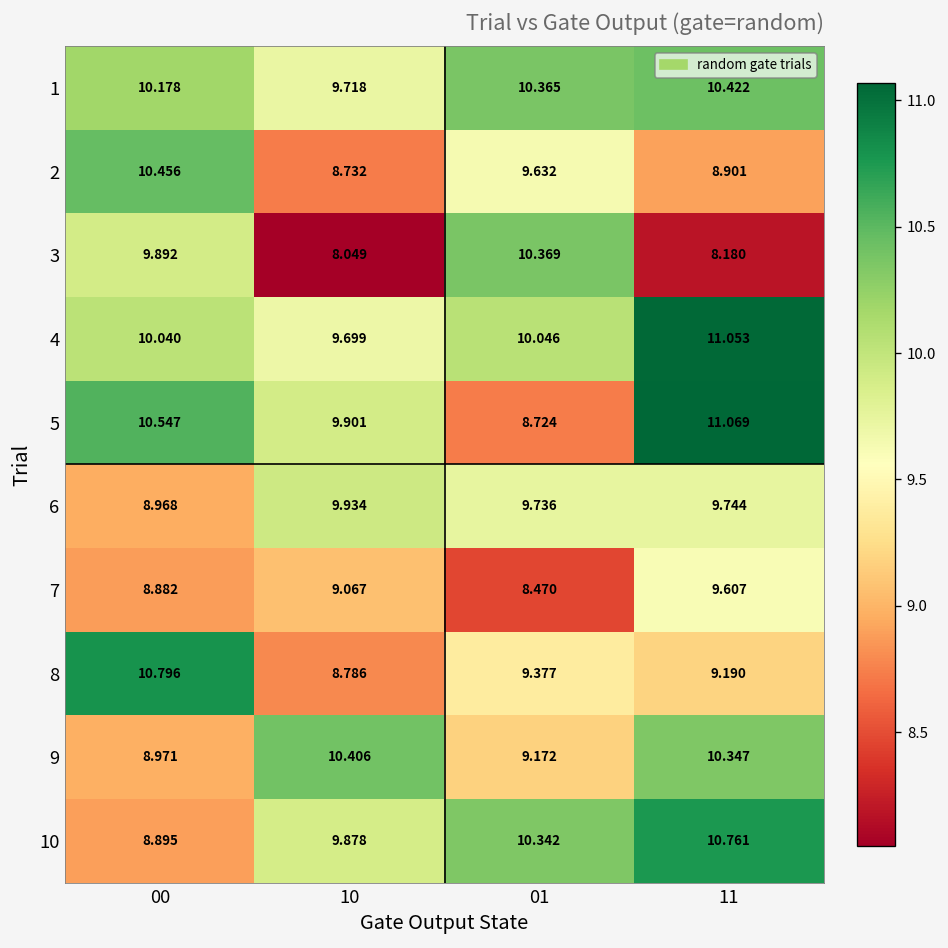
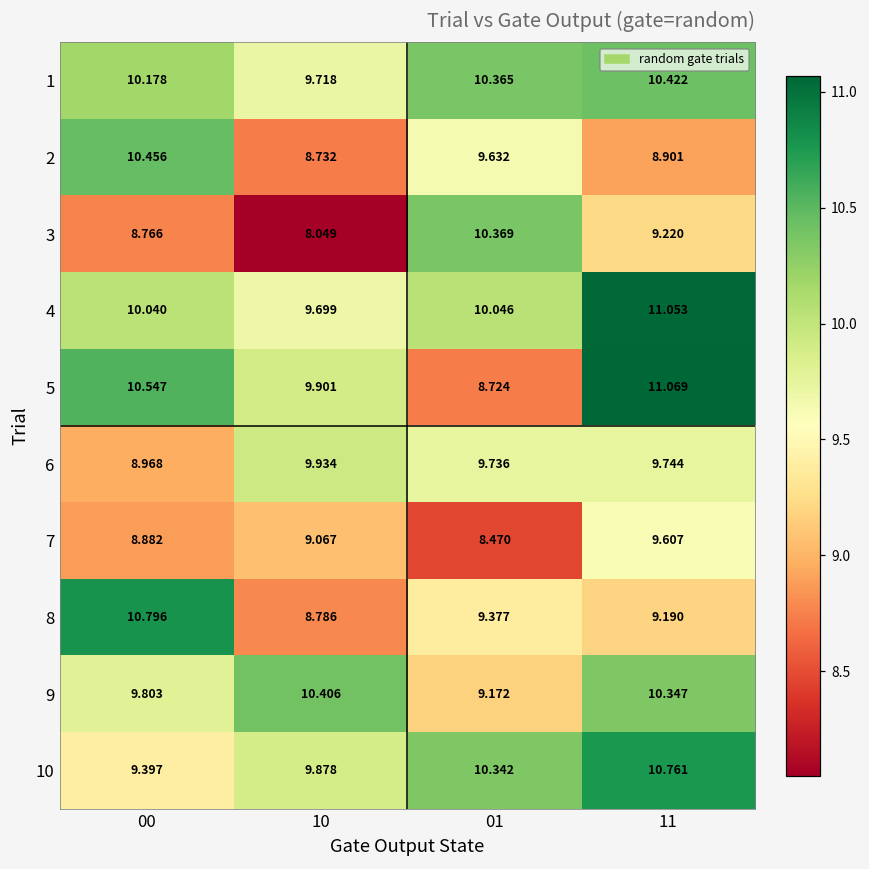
3, 00: 9.892 -> 8.766
3, 11: 8.180 -> 9.220
9, 00: 8.971 -> 9.803
10, 00: 8.895 -> 9.397
